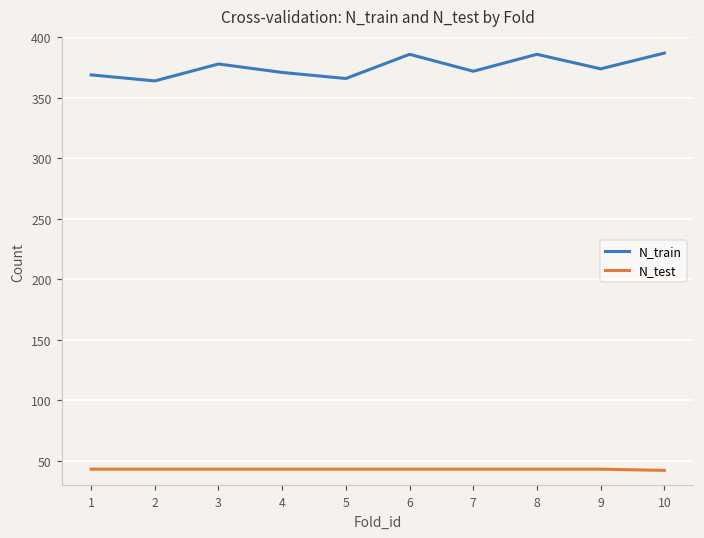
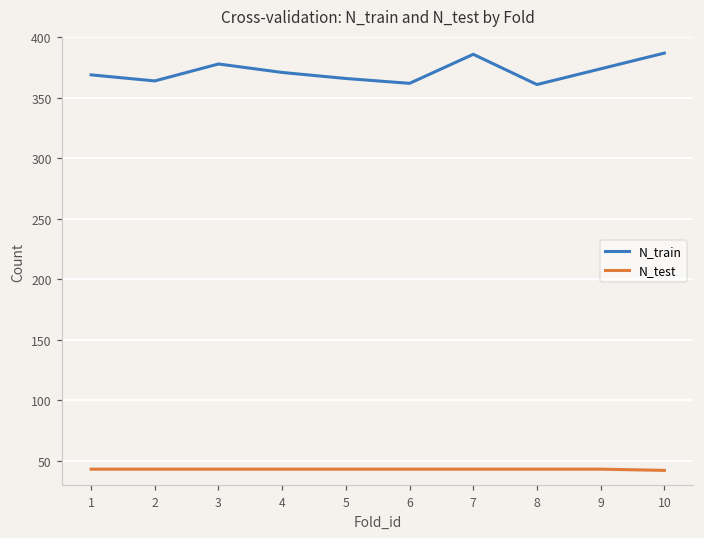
N_train, 6: 386 -> 362
N_train, 7: 372 -> 386
N_train, 8: 386 -> 361
